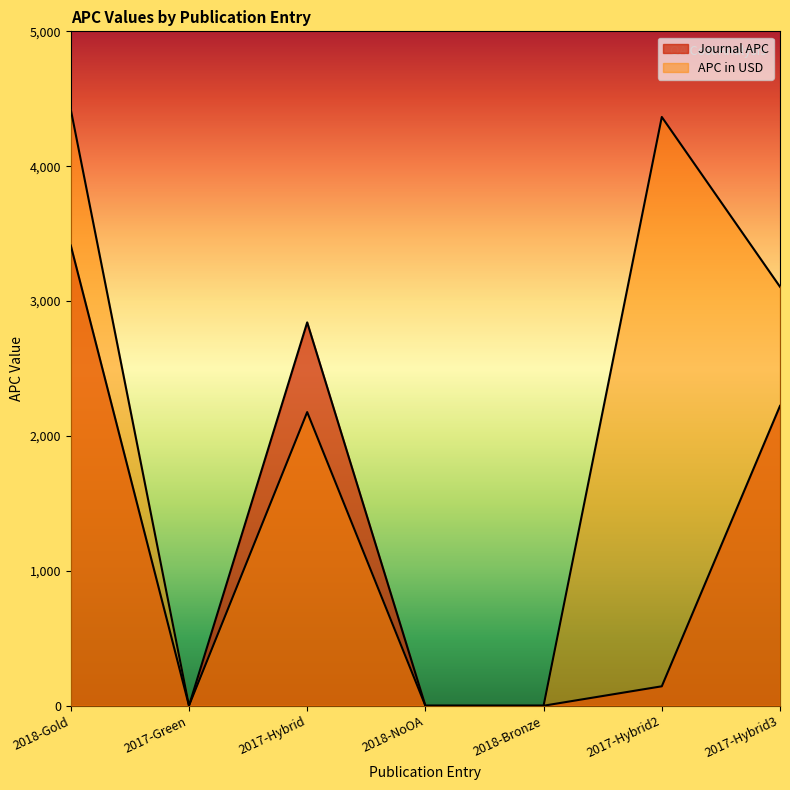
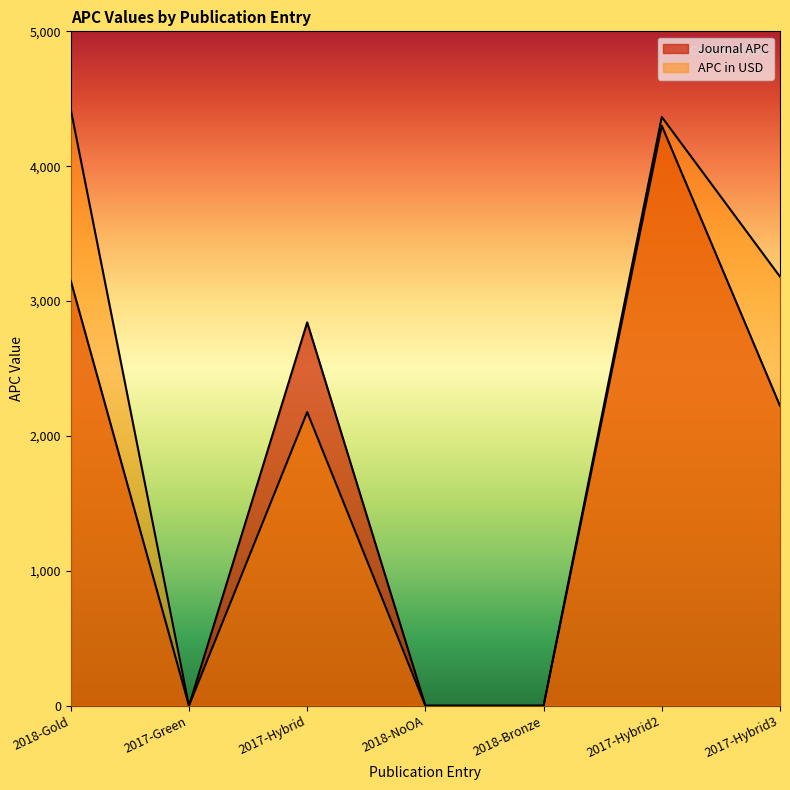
Journal APC, 2018-Gold: 3,410 -> 3,150
Journal APC, 2017-Hybrid2: 140 -> 4,300
APC in USD, 2017-Hybrid3: 3,110 -> 3,180
